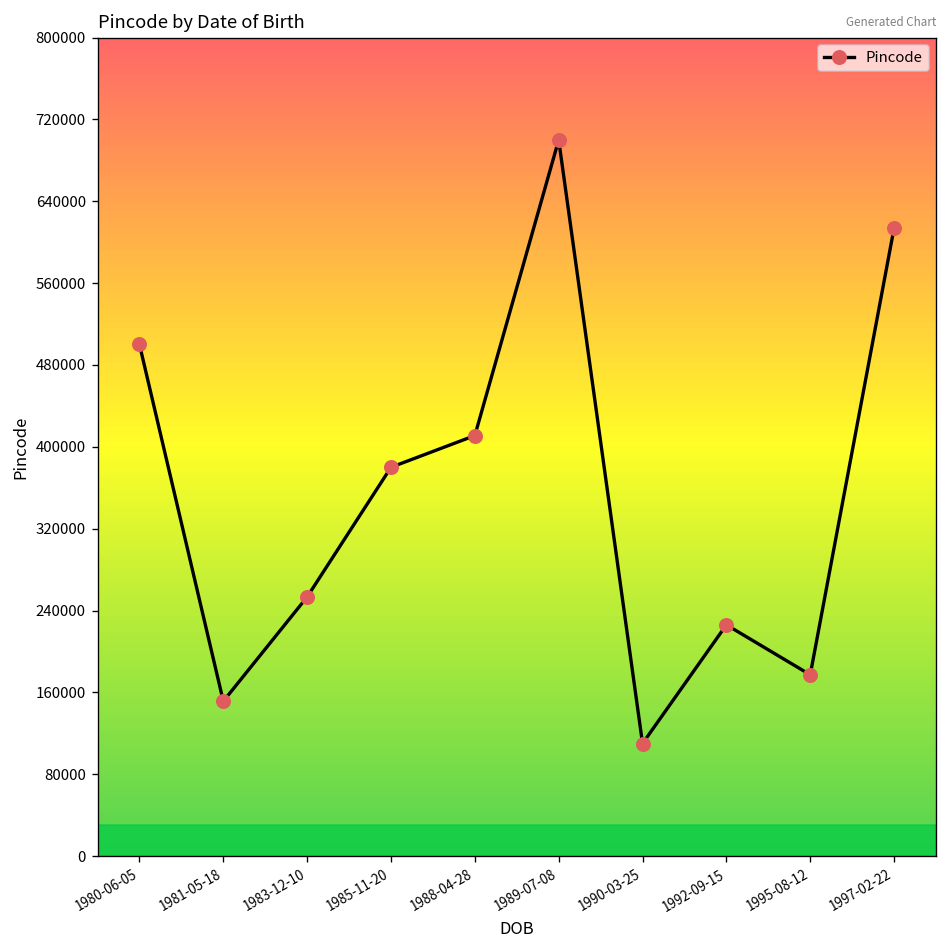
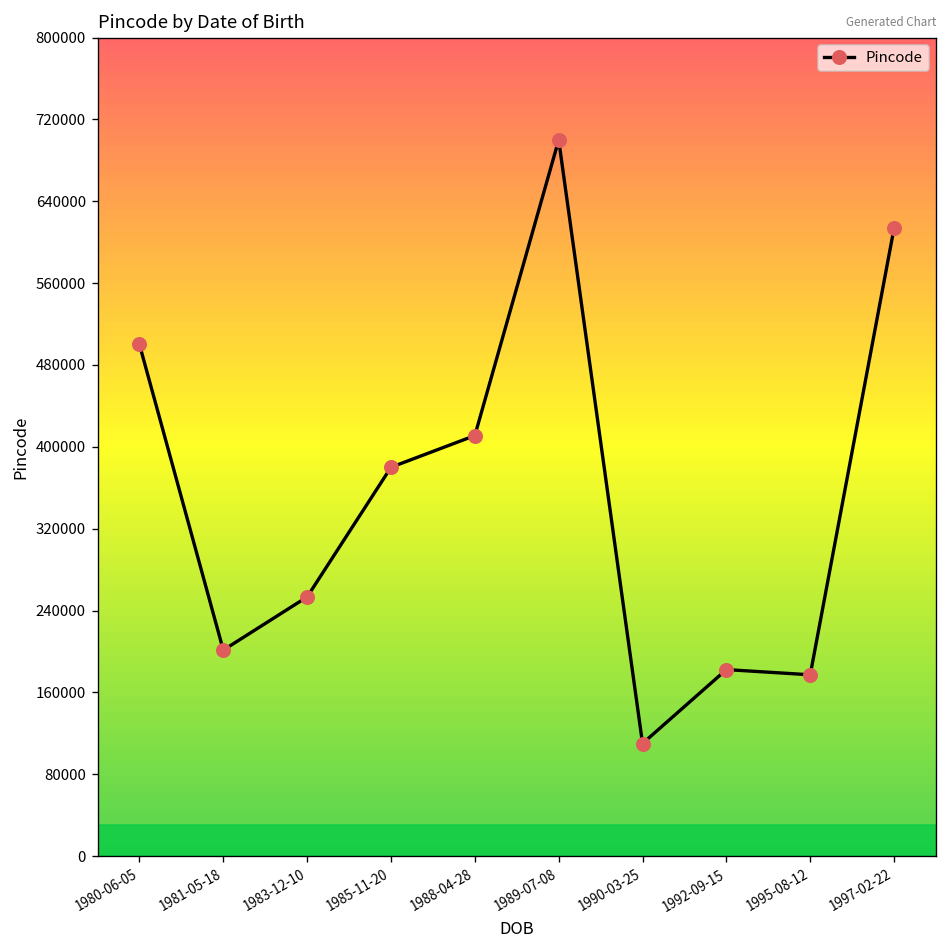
1981-05-18: 150000 -> 200000
1992-09-15: 230000 -> 180000
